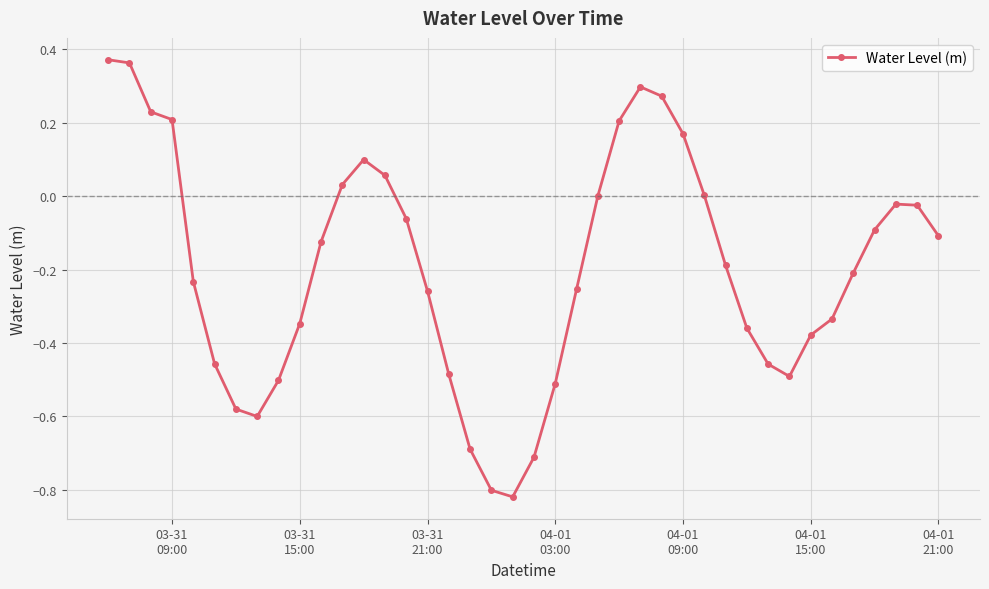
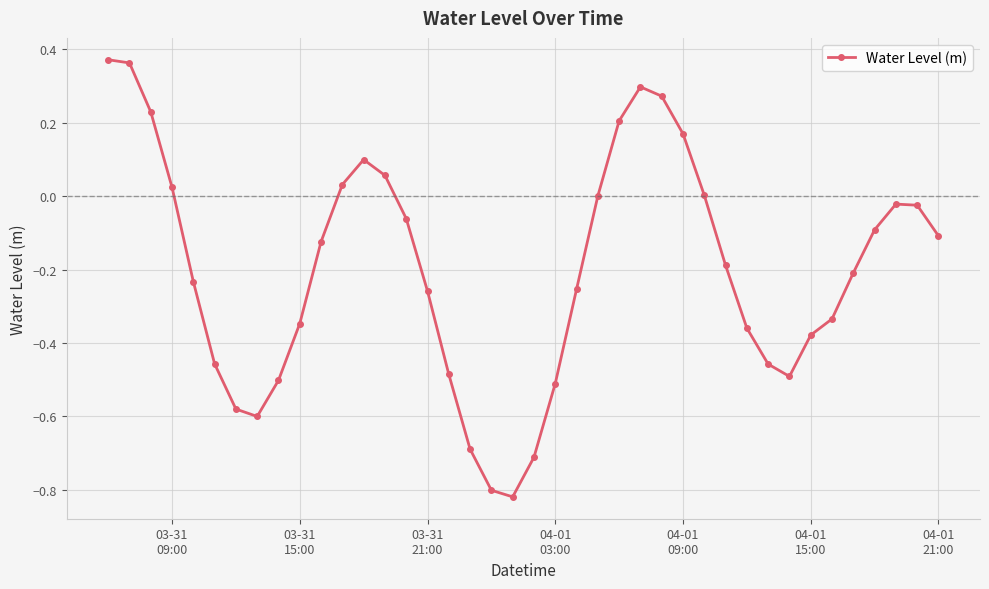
03-31 09:00: 0.21 -> 0.02
